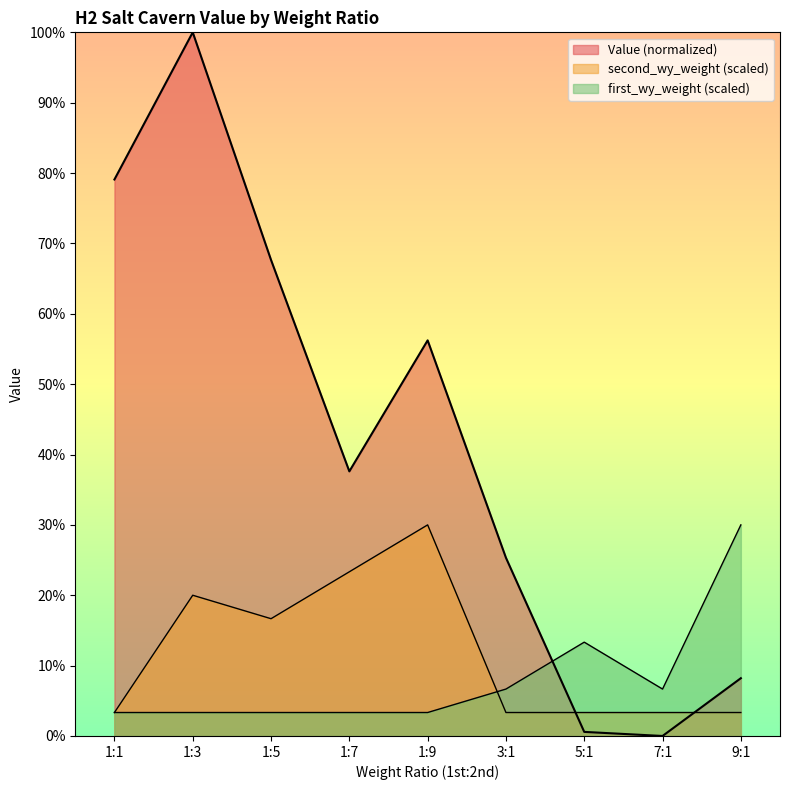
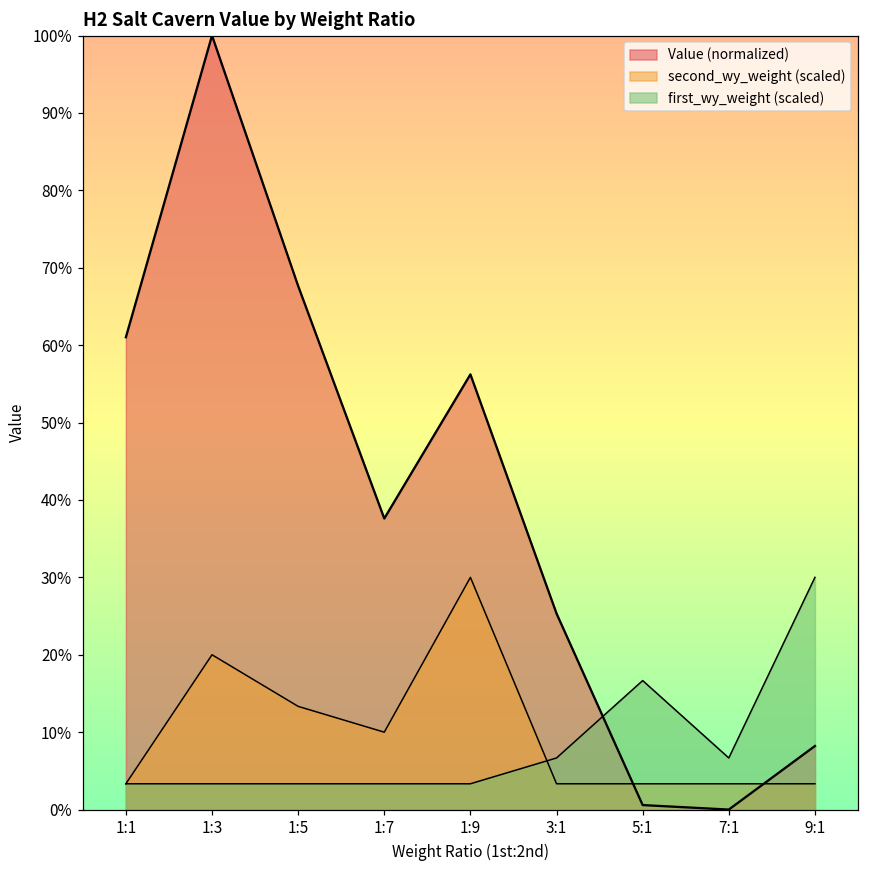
Value (normalized), 1:1: 79% -> 61%
second_wy_weight (scaled), 1:5: 17% -> 13%
second_wy_weight (scaled), 1:7: 23% -> 10%
first_wy_weight (scaled), 5:1: 13% -> 17%
